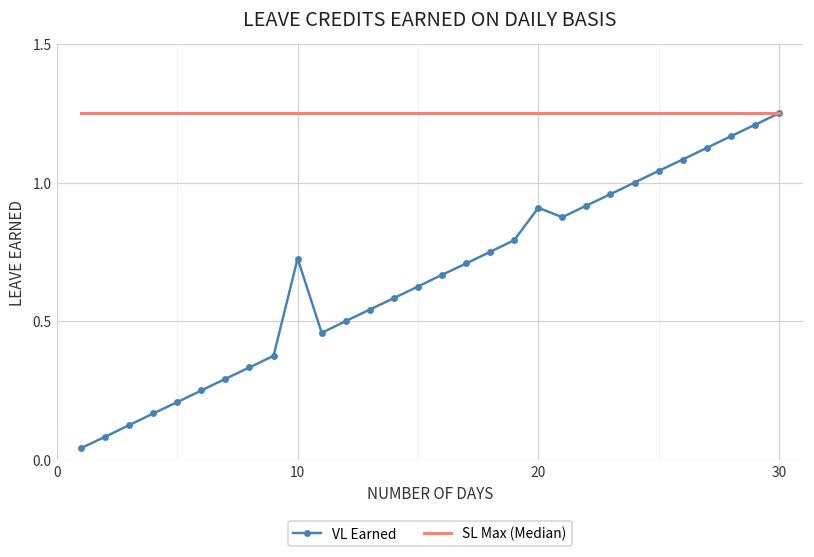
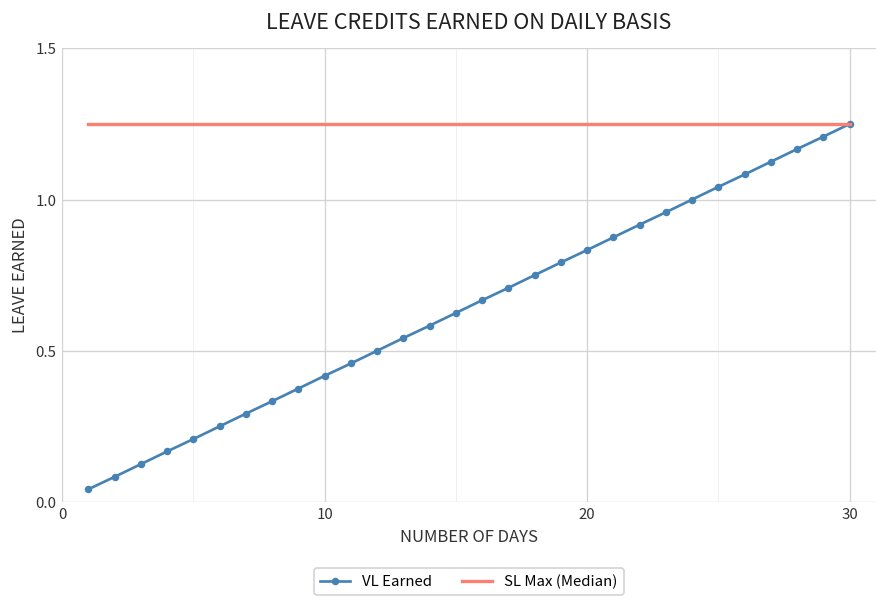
VL Earned, 10: 0.73 -> 0.42
VL Earned, 20: 0.91 -> 0.83
